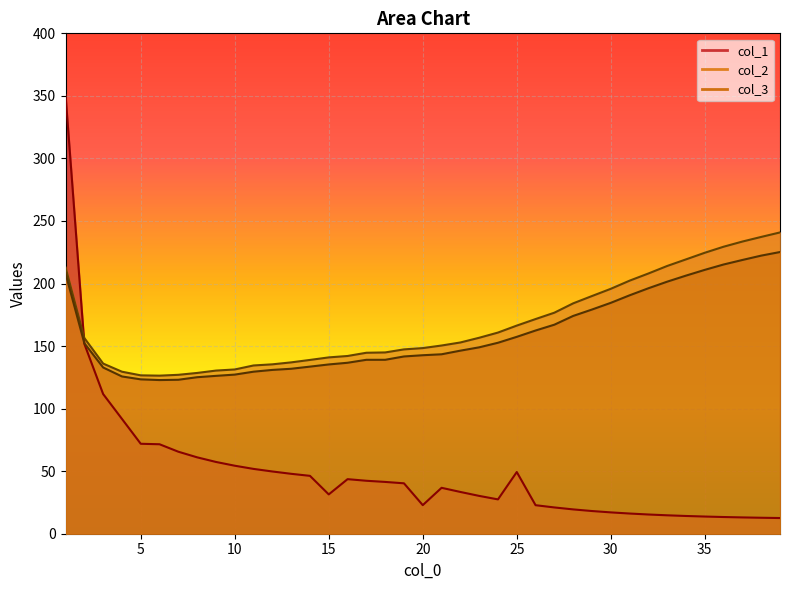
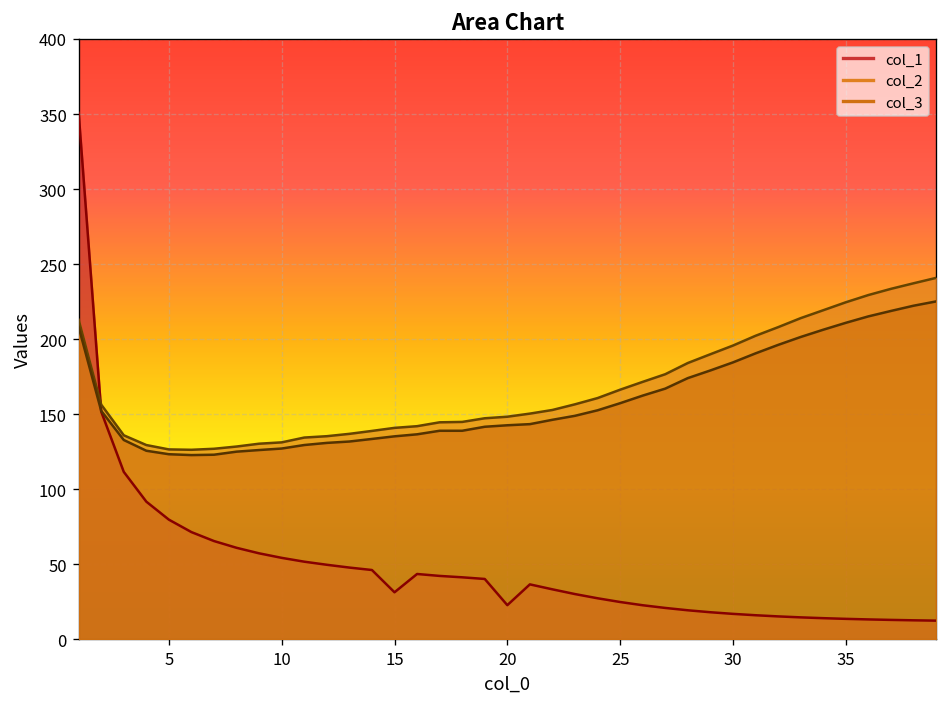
col_1, 5: 72 -> 80
col_1, 25: 49 -> 25
